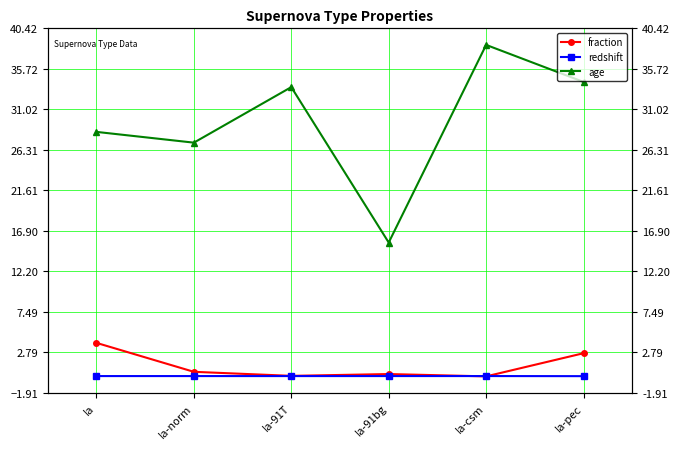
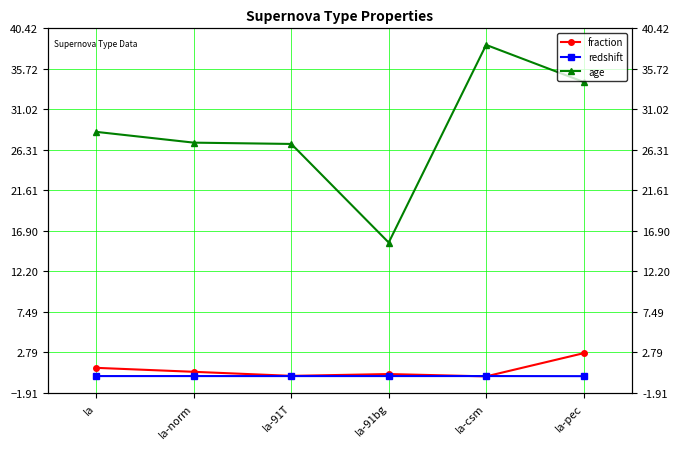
fraction, Ia: 4 -> 1
age, Ia-91T: 34 -> 27
